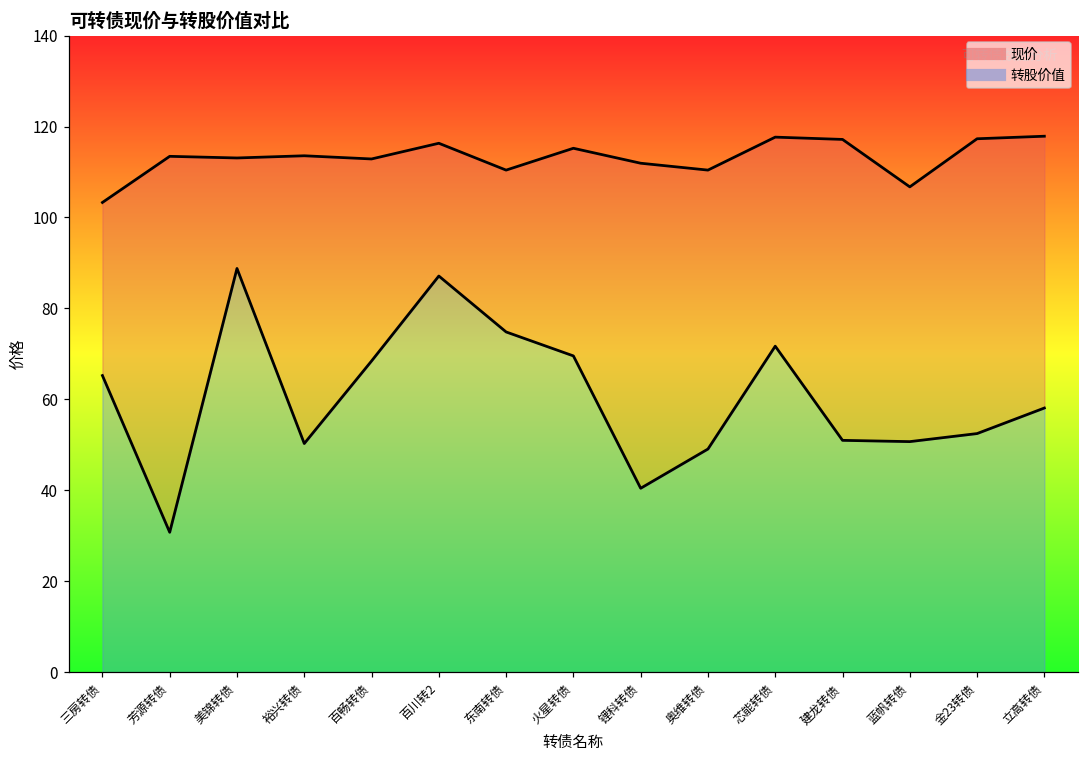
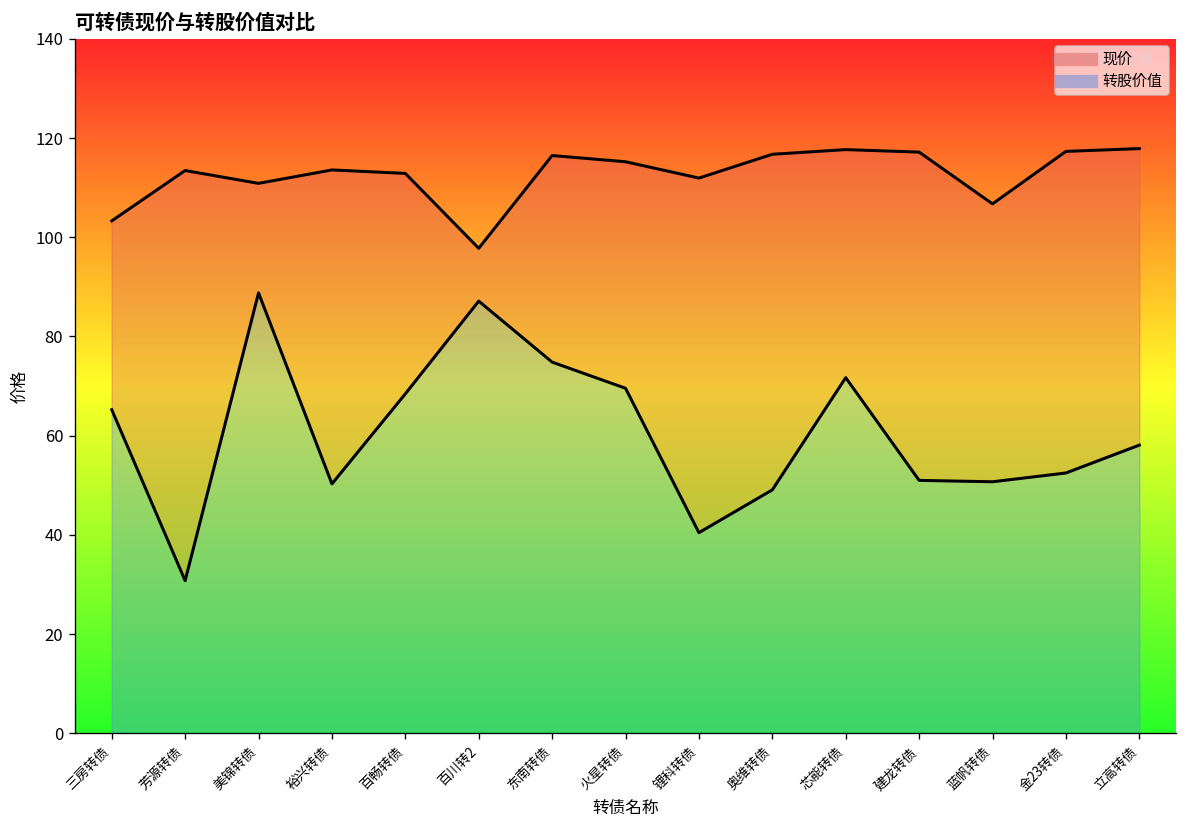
现价, 美锦转债: 113 -> 111
现价, 百川转2: 116 -> 98
现价, 东南转债: 110 -> 116
现价, 奥维转债: 110 -> 117
